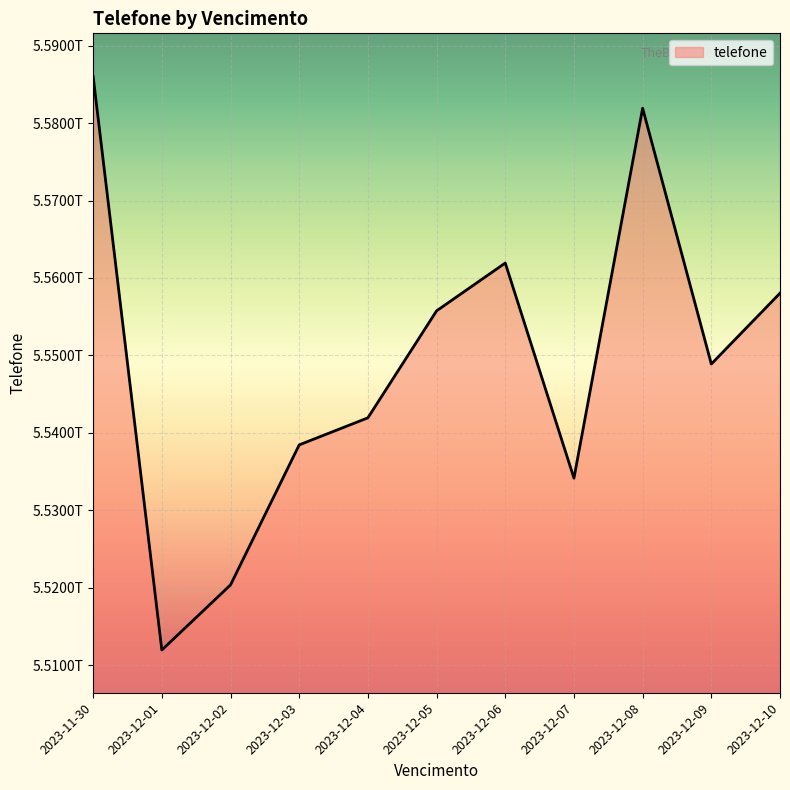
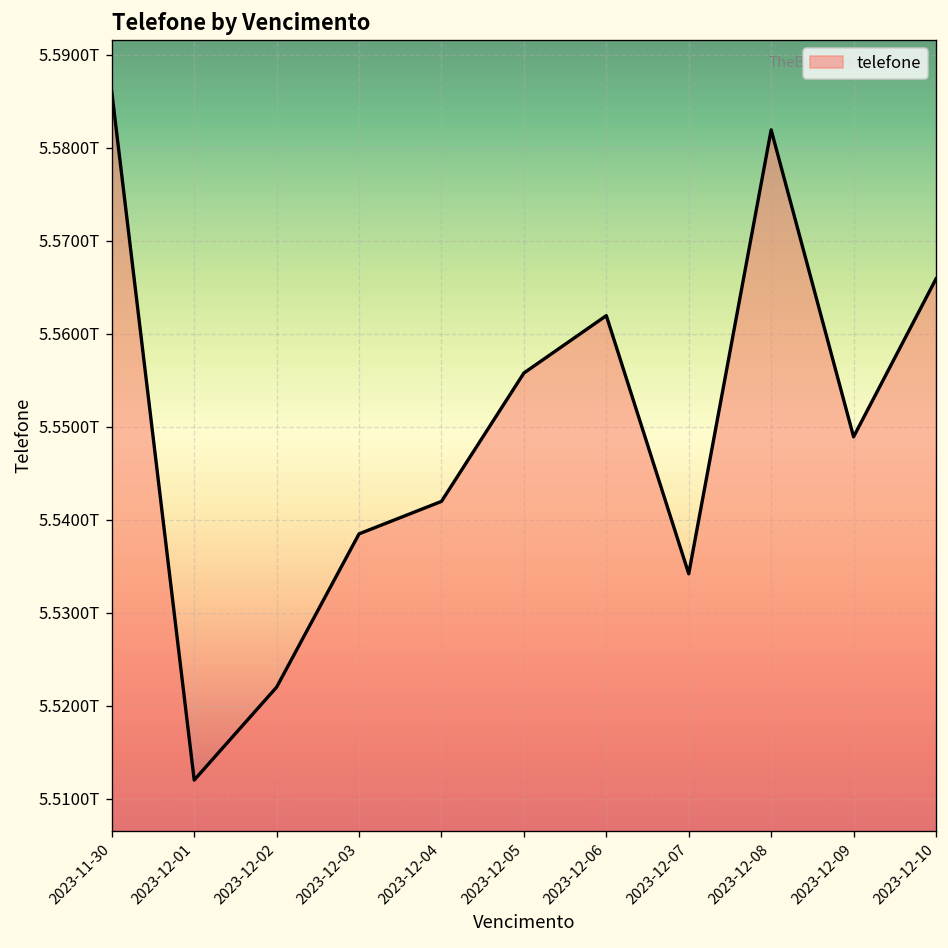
2023-12-02: 5.520T -> 5.522T
2023-12-10: 5.558T -> 5.566T
